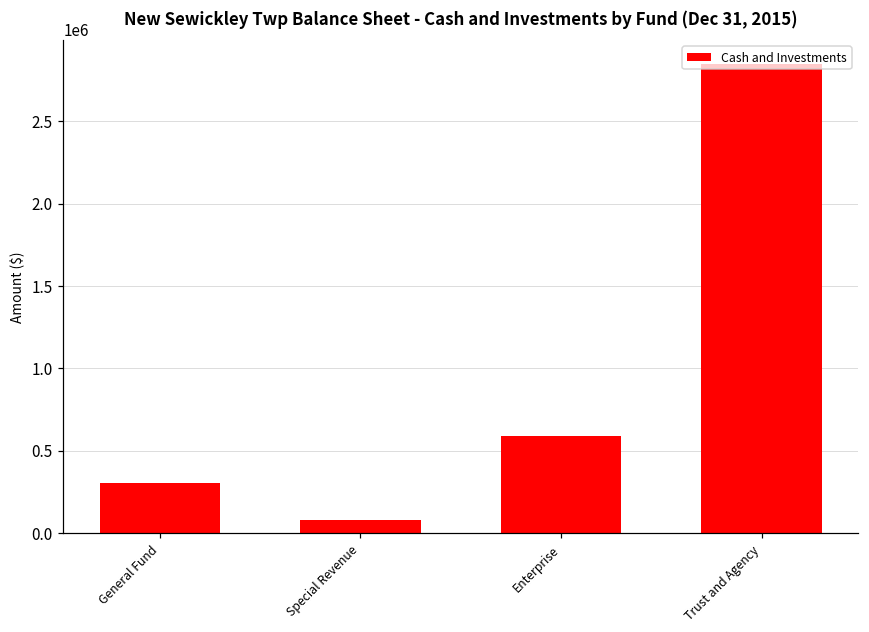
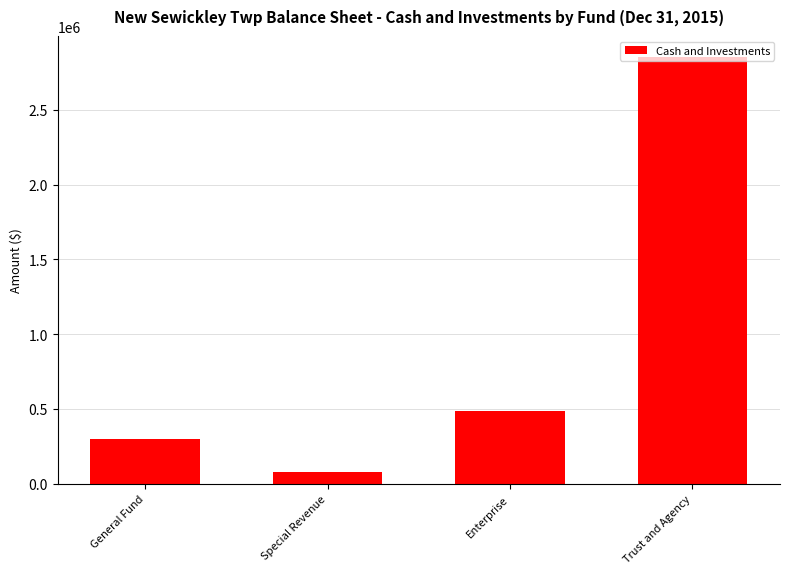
Enterprise: 590000 -> 490000
